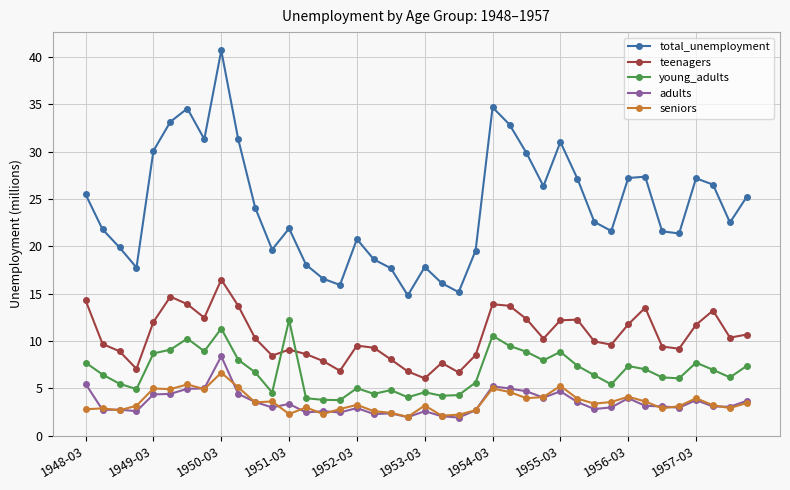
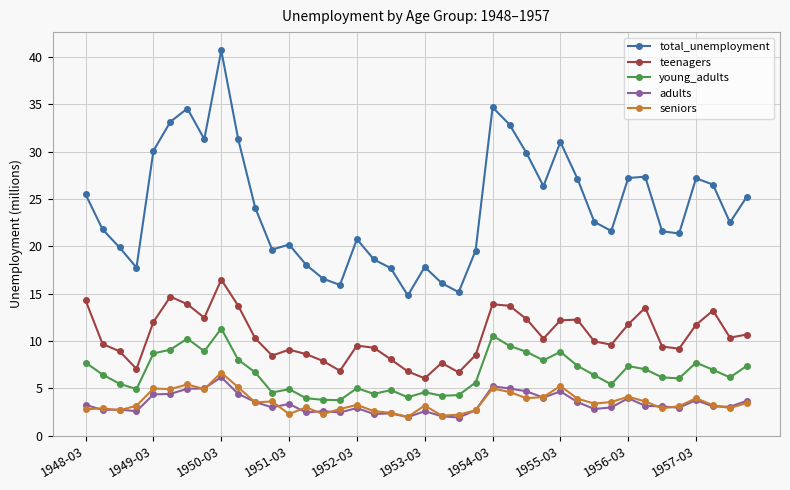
adults, 1948-03: 5 -> 3
adults, 1950-03: 8 -> 6
total_unemployment, 1951-03: 22 -> 20
young_adults, 1951-03: 12 -> 5
